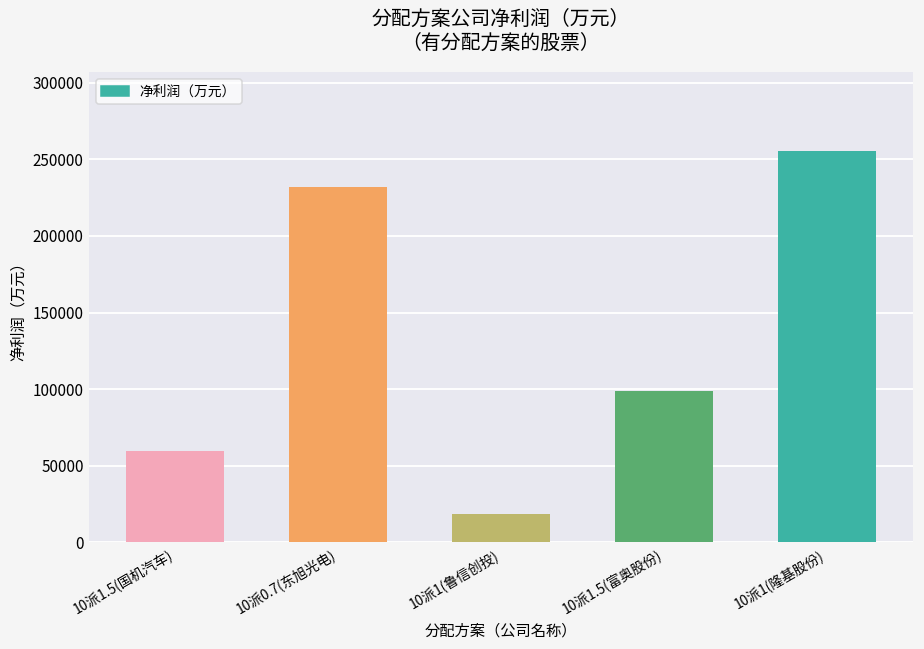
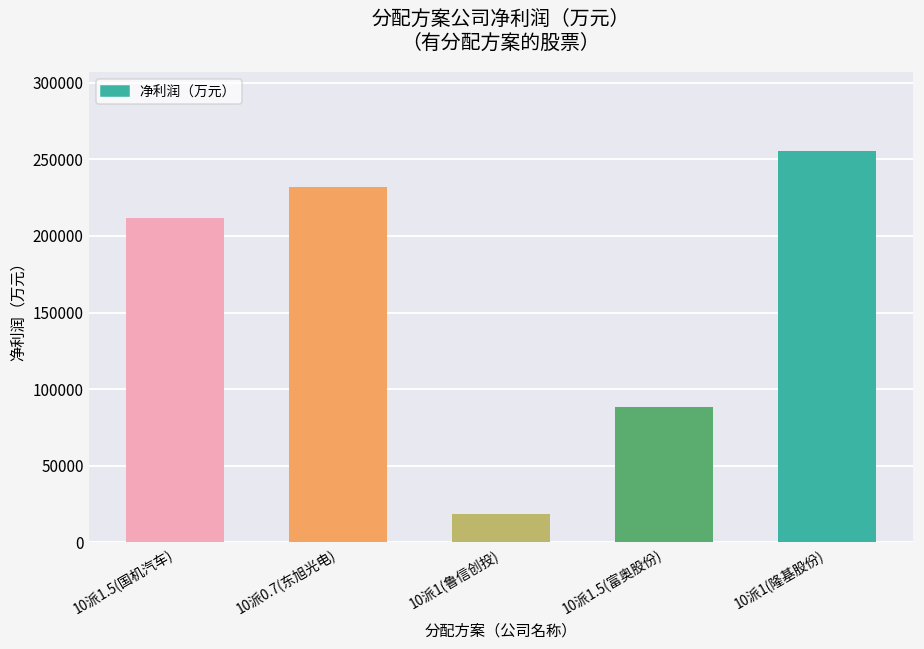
10派1.5(国机汽车): 59000 -> 212000
10派1.5(富奥股份): 99000 -> 88000
